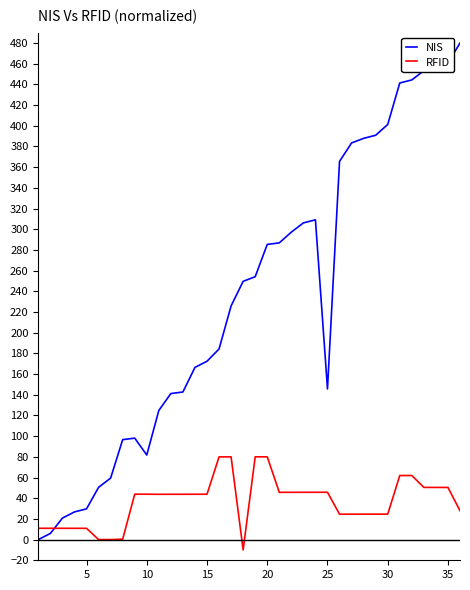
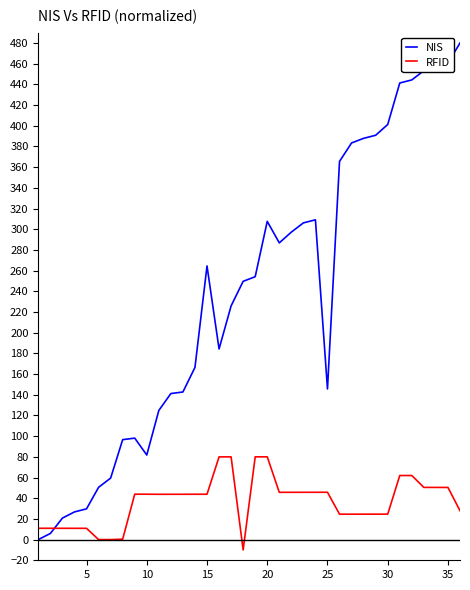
NIS, 15: 172 -> 265
NIS, 20: 285 -> 308
